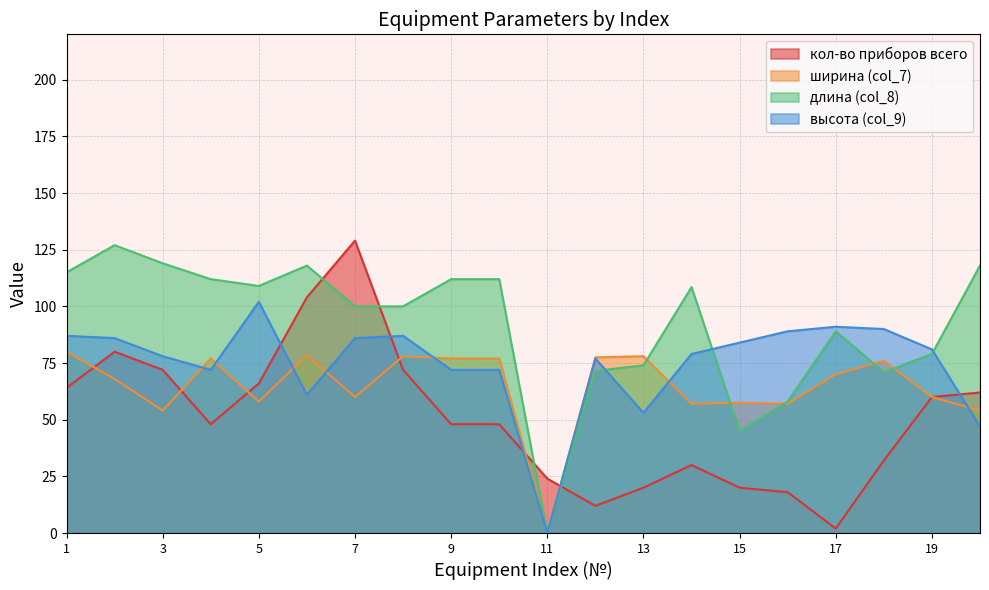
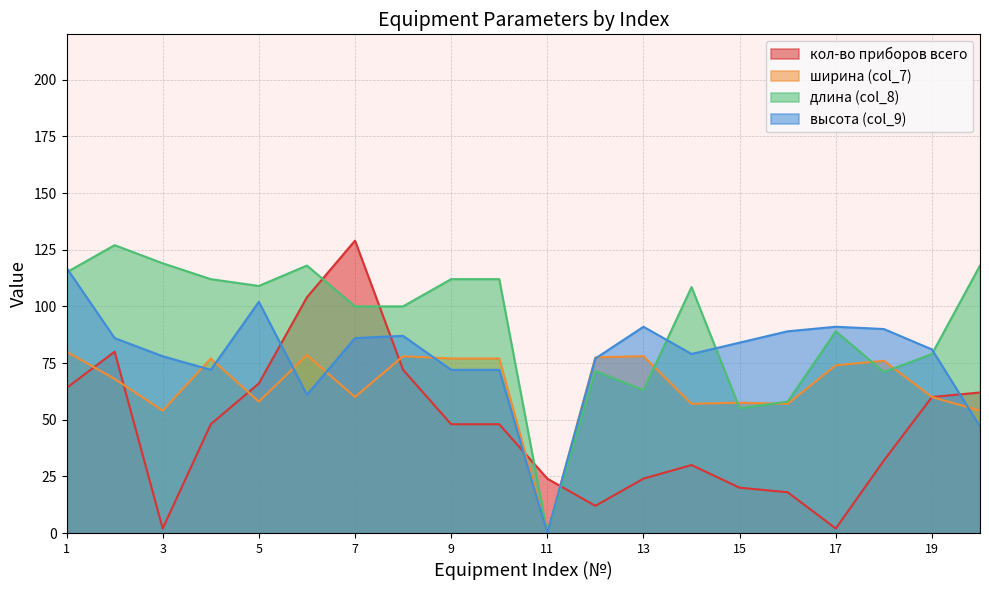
высота (col_9), 1: 87 -> 117
кол-во приборов всего, 3: 72 -> 2
кол-во приборов всего, 13: 20 -> 24
длина (col_8), 13: 74 -> 63
высота (col_9), 13: 53 -> 91
длина (col_8), 15: 45 -> 55
ширина (col_7), 17: 70 -> 74
